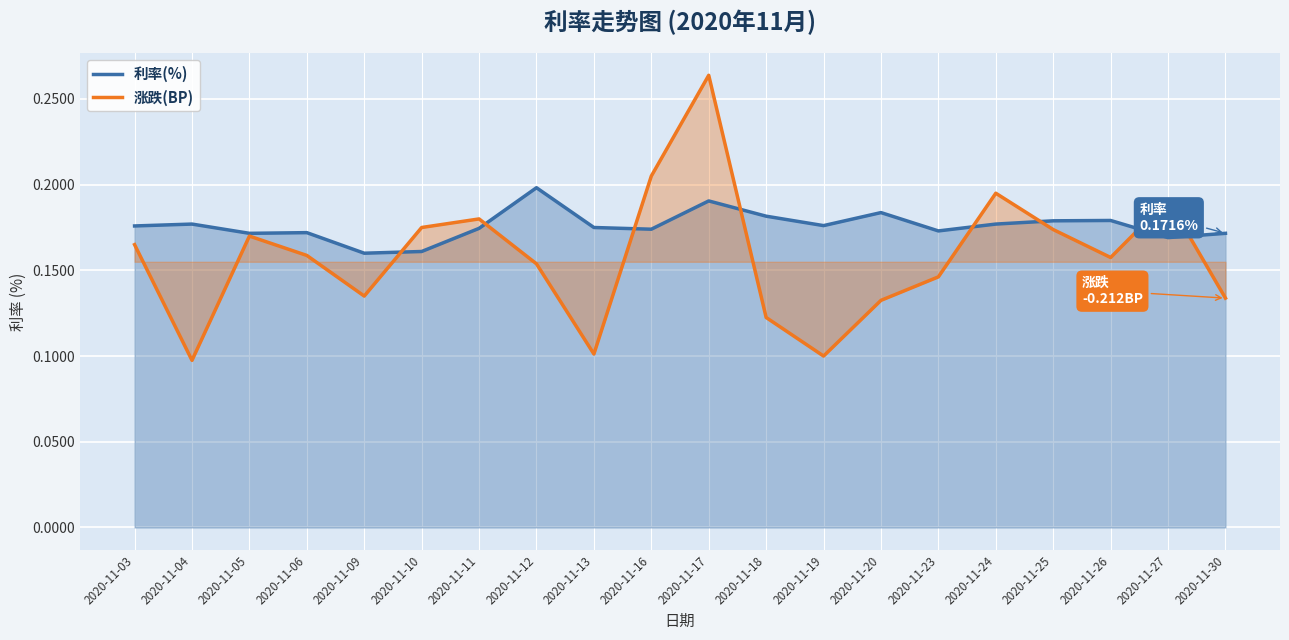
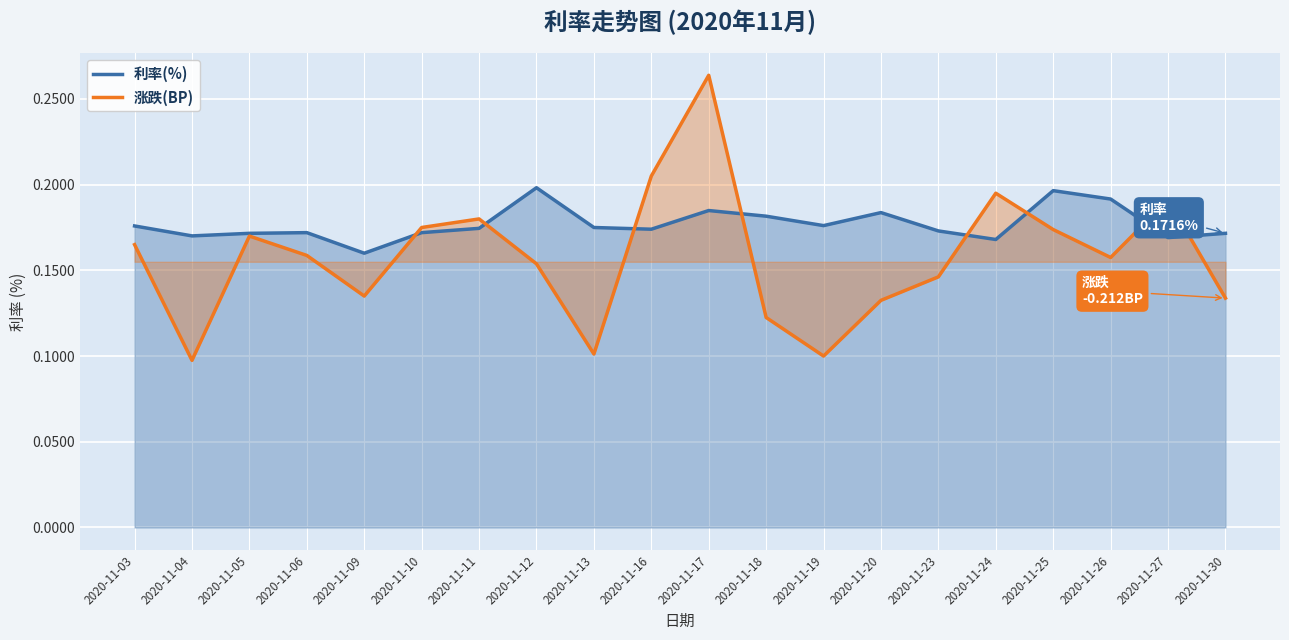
利率(%), 2020-11-04: 0.177 -> 0.170
利率(%), 2020-11-10: 0.161 -> 0.172
利率(%), 2020-11-17: 0.191 -> 0.185
利率(%), 2020-11-24: 0.177 -> 0.168
利率(%), 2020-11-25: 0.179 -> 0.197
利率(%), 2020-11-26: 0.179 -> 0.192
